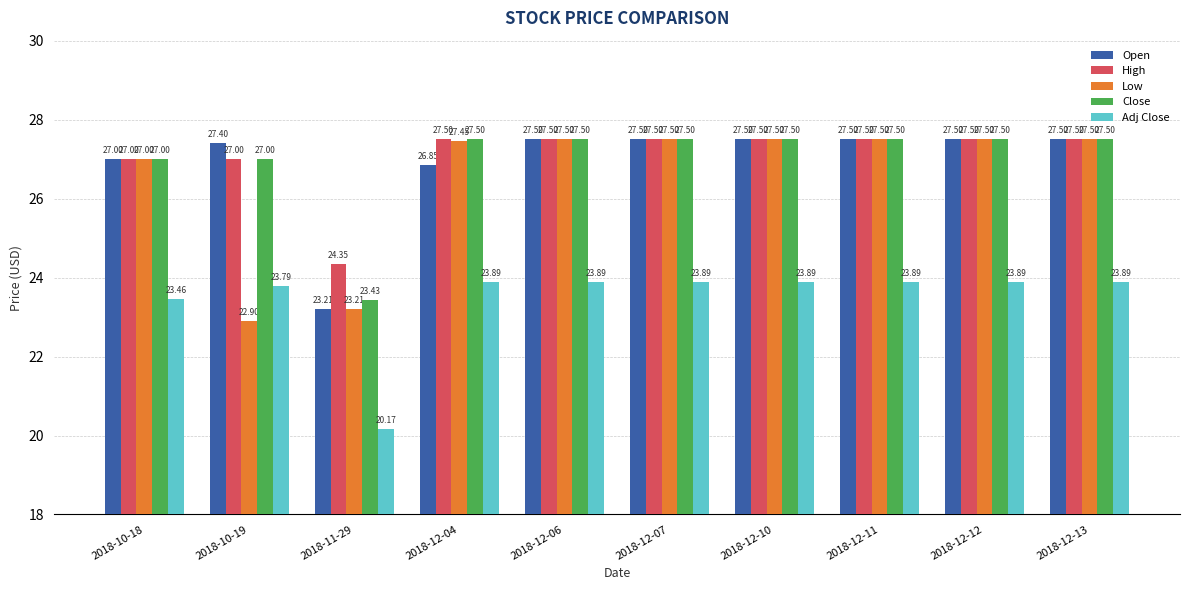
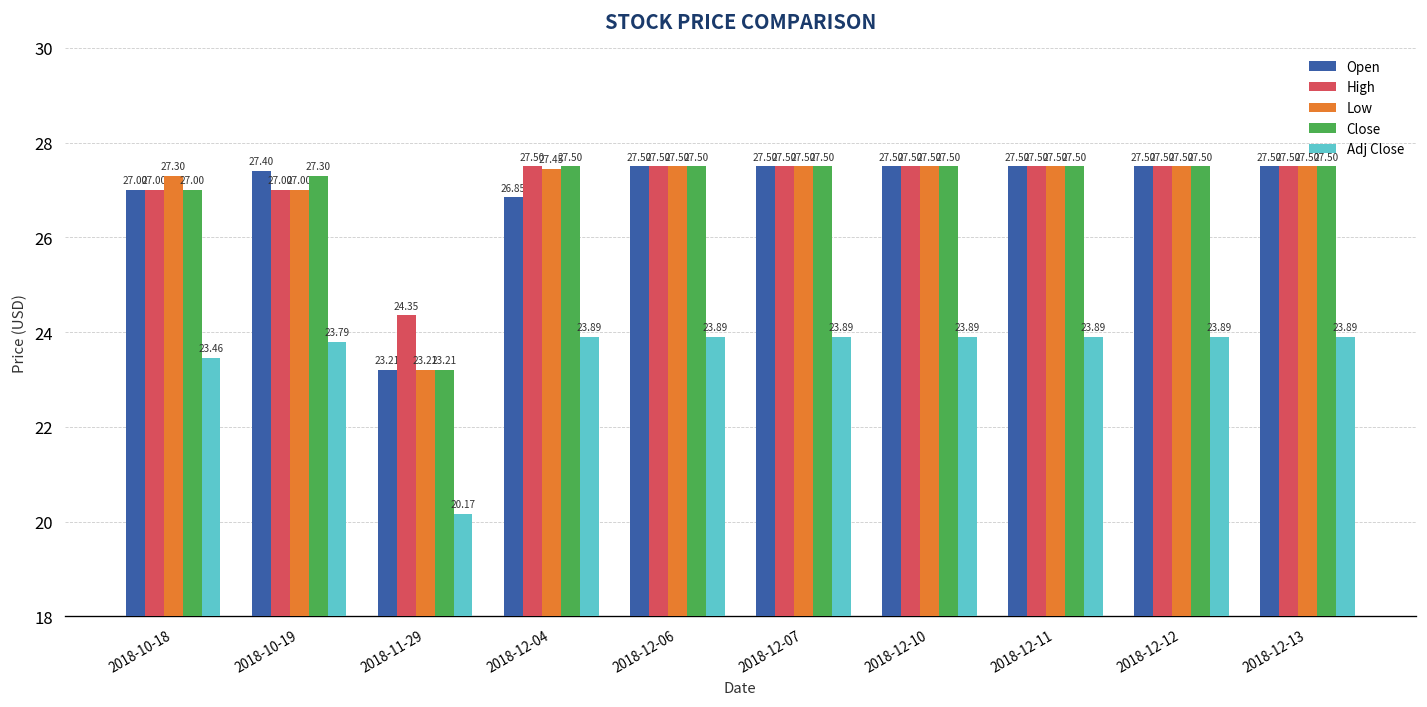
Low, 2018-10-18: 27.00 -> 27.30
Low, 2018-10-19: 22.90 -> 27.00
Close, 2018-10-19: 27.00 -> 27.30
Close, 2018-11-29: 23.43 -> 23.21
